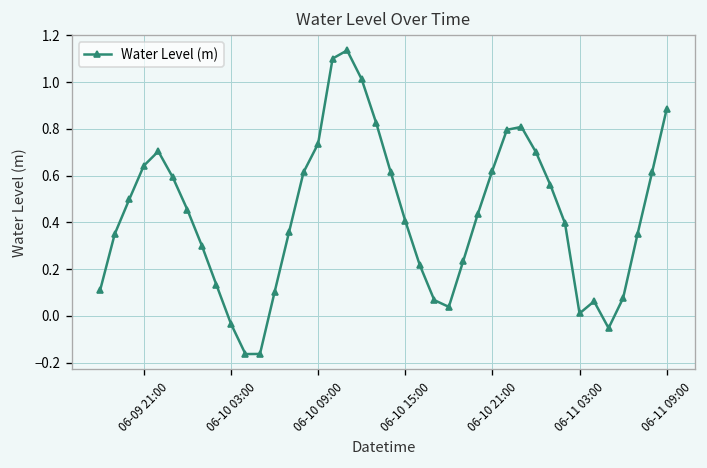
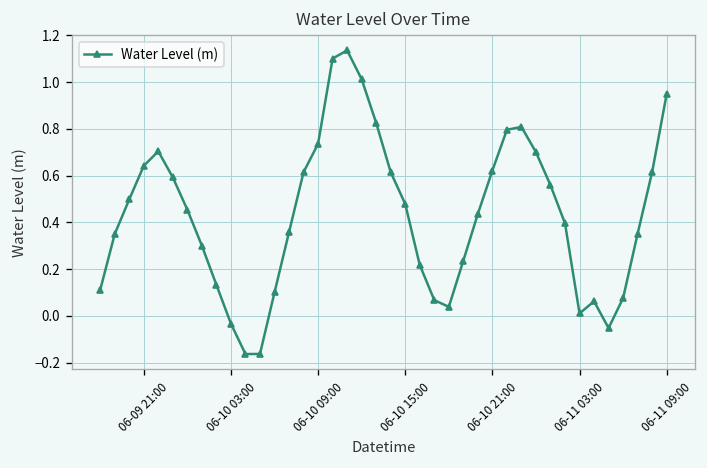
06-10 15:00: 0.41 -> 0.48
06-11 09:00: 0.88 -> 0.95
